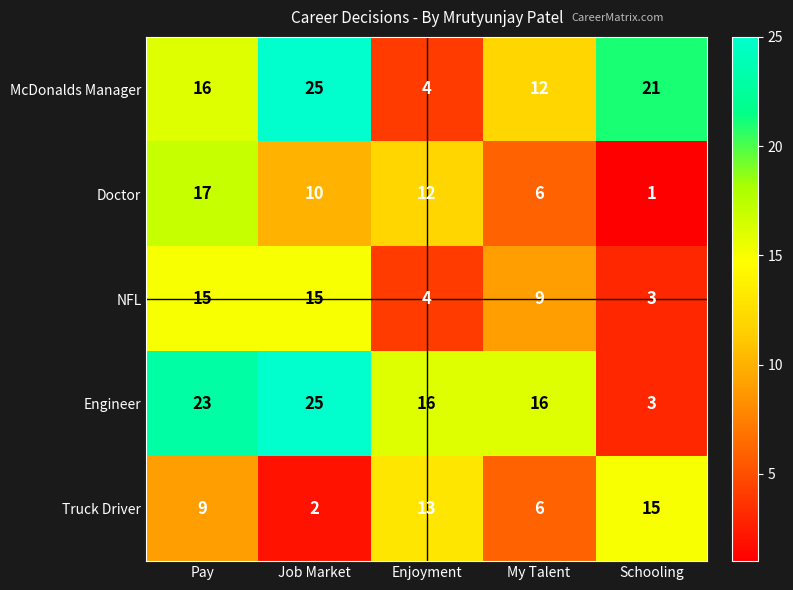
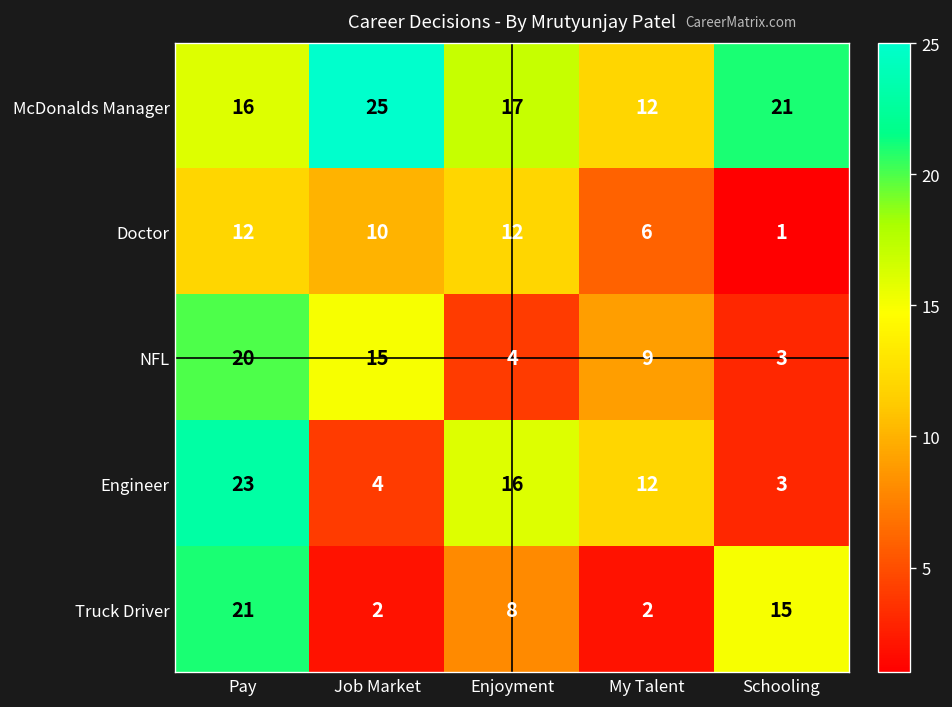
McDonalds Manager, Enjoyment: 4 -> 17
Doctor, Pay: 17 -> 12
NFL, Pay: 15 -> 20
Engineer, Job Market: 25 -> 4
Engineer, My Talent: 16 -> 12
Truck Driver, Pay: 9 -> 21
Truck Driver, Enjoyment: 13 -> 8
Truck Driver, My Talent: 6 -> 2
